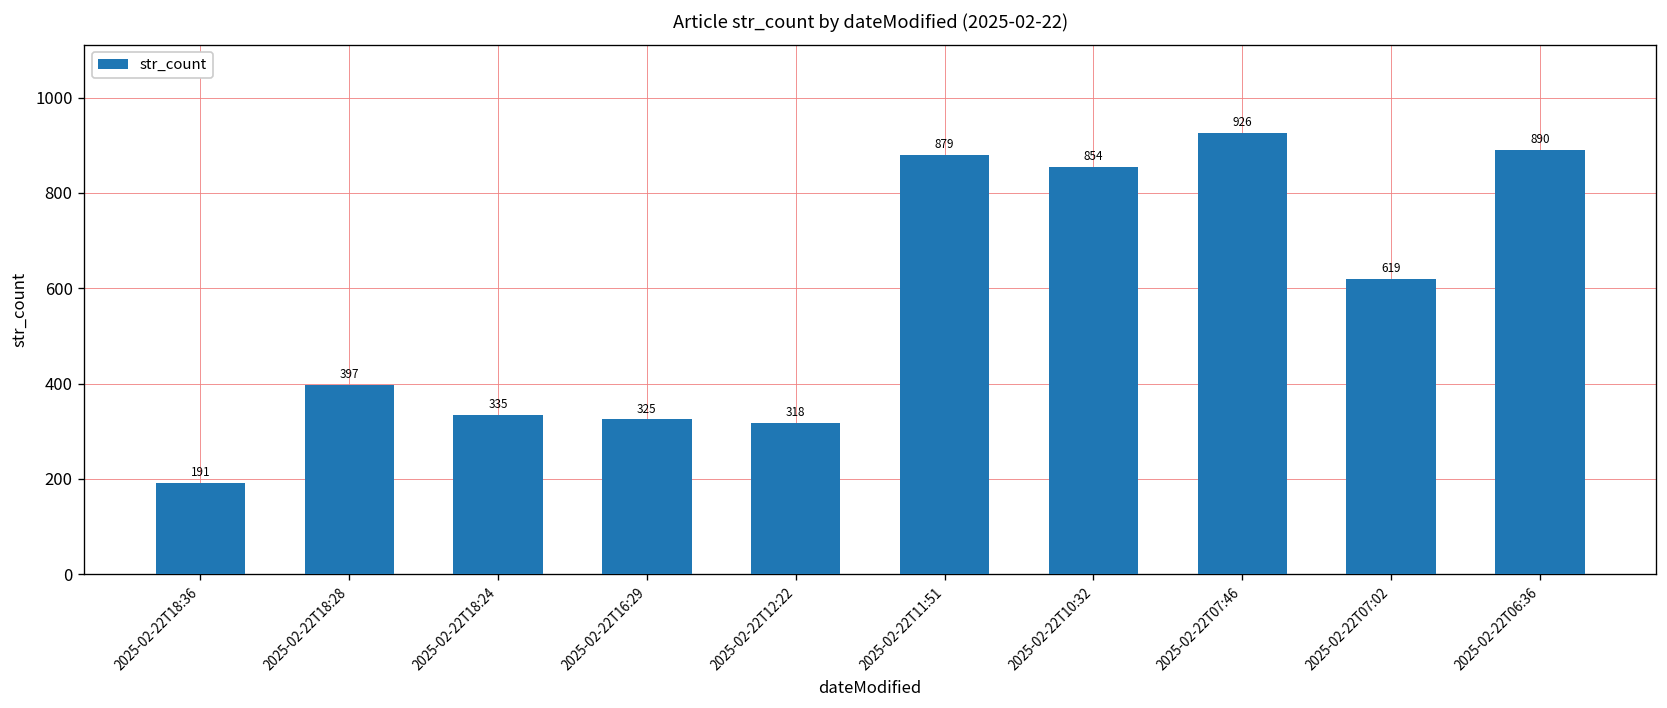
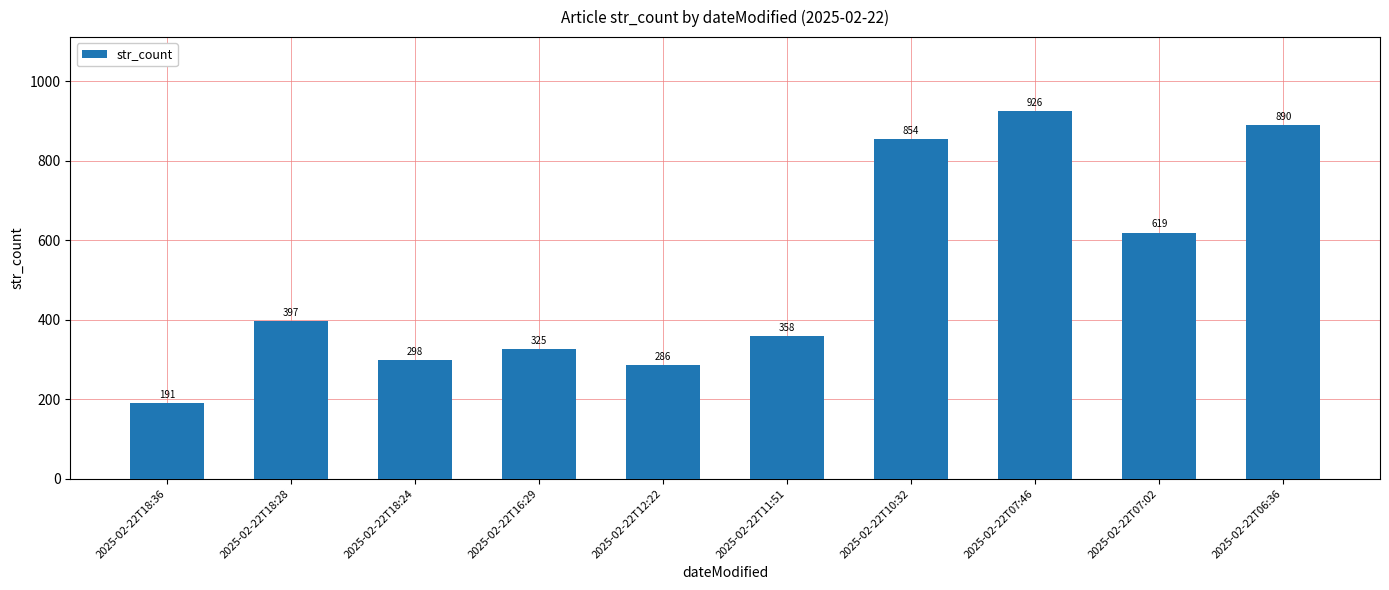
2025-02-22T18:24: 335 -> 298
2025-02-22T12:22: 318 -> 286
2025-02-22T11:51: 879 -> 358
